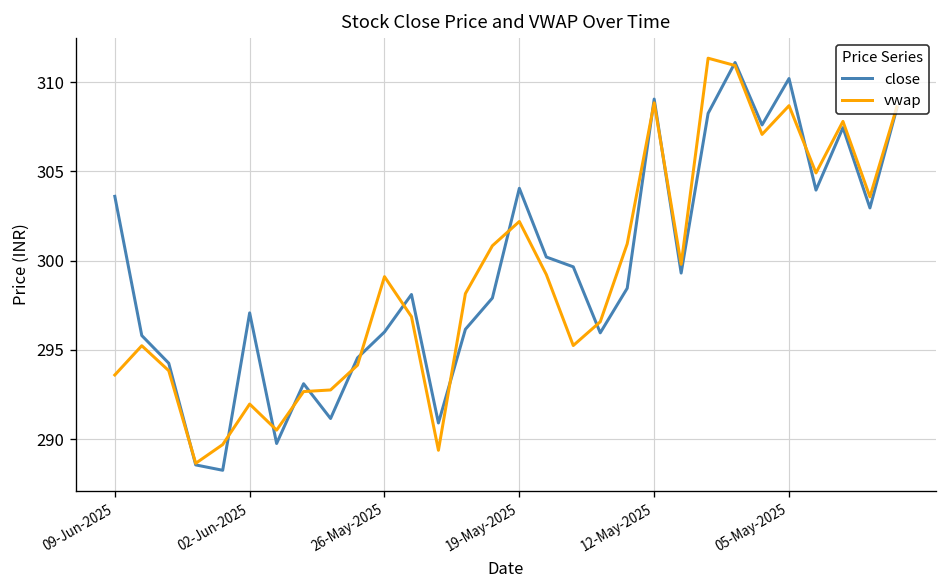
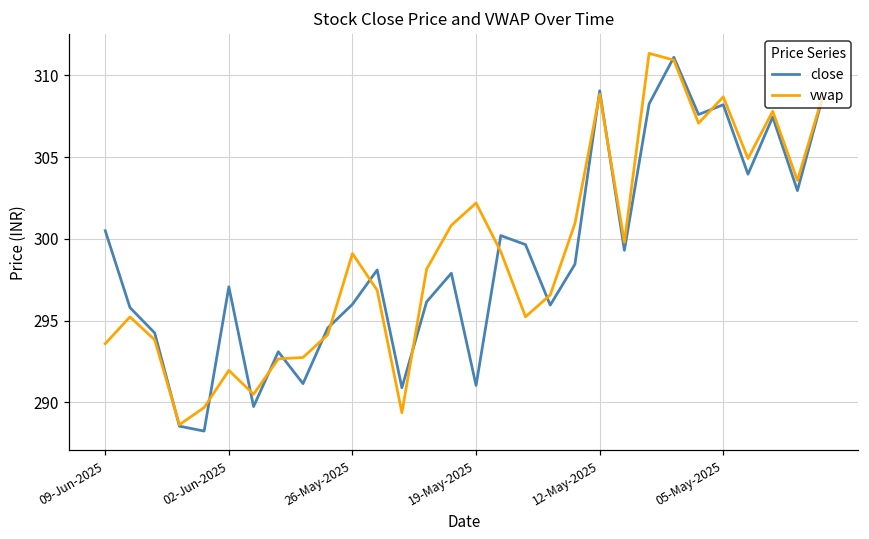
close, 09-Jun-2025: 303.6 -> 300.5
close, 19-May-2025: 304.1 -> 291.0
close, 05-May-2025: 310.2 -> 308.2
